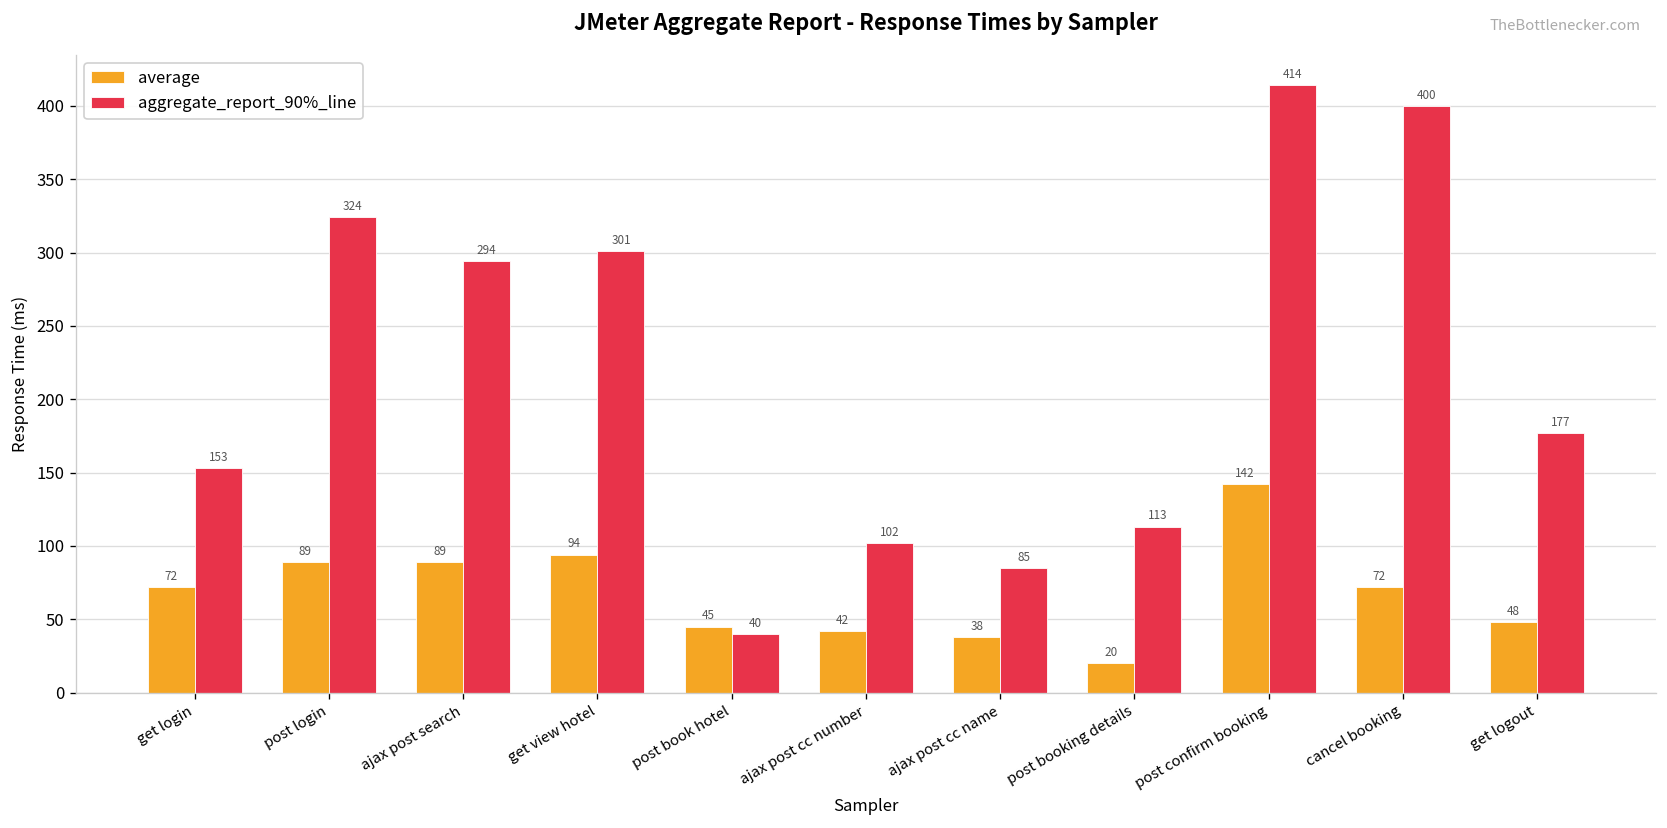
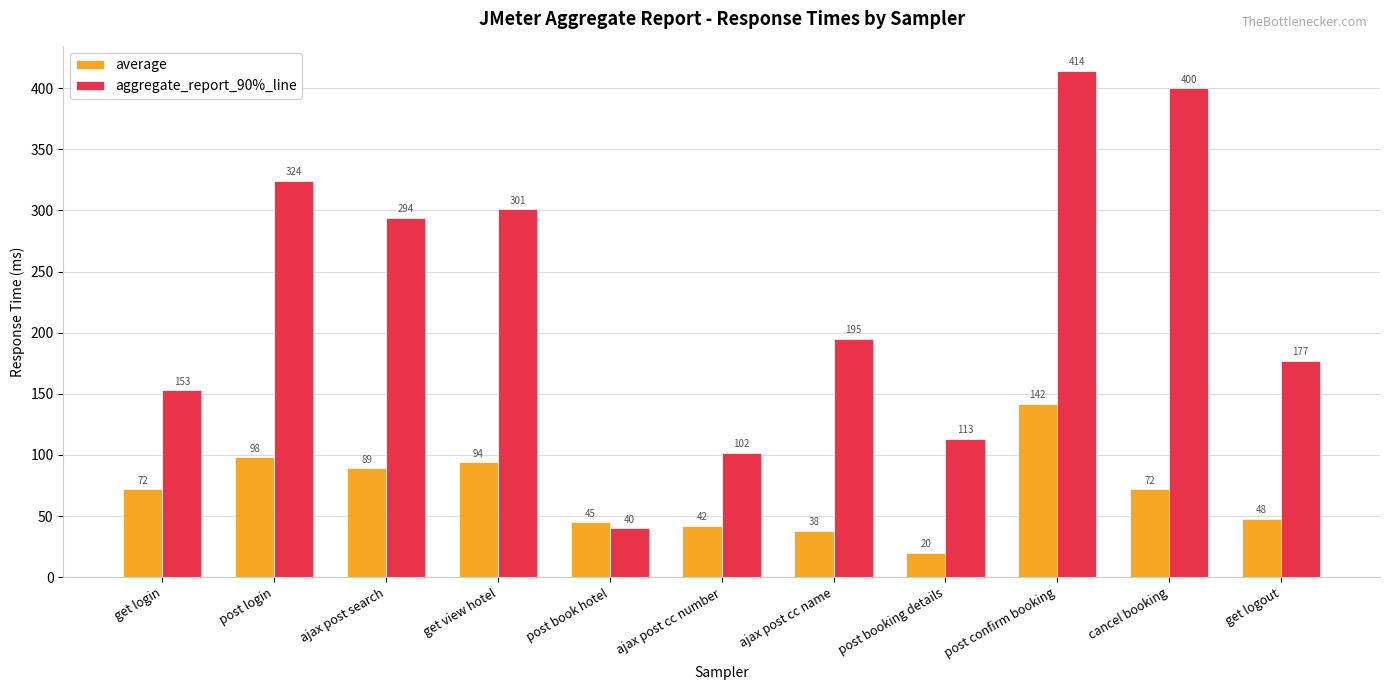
average, post login: 89 -> 98
aggregate_report_90%_line, ajax post cc name: 85 -> 195
